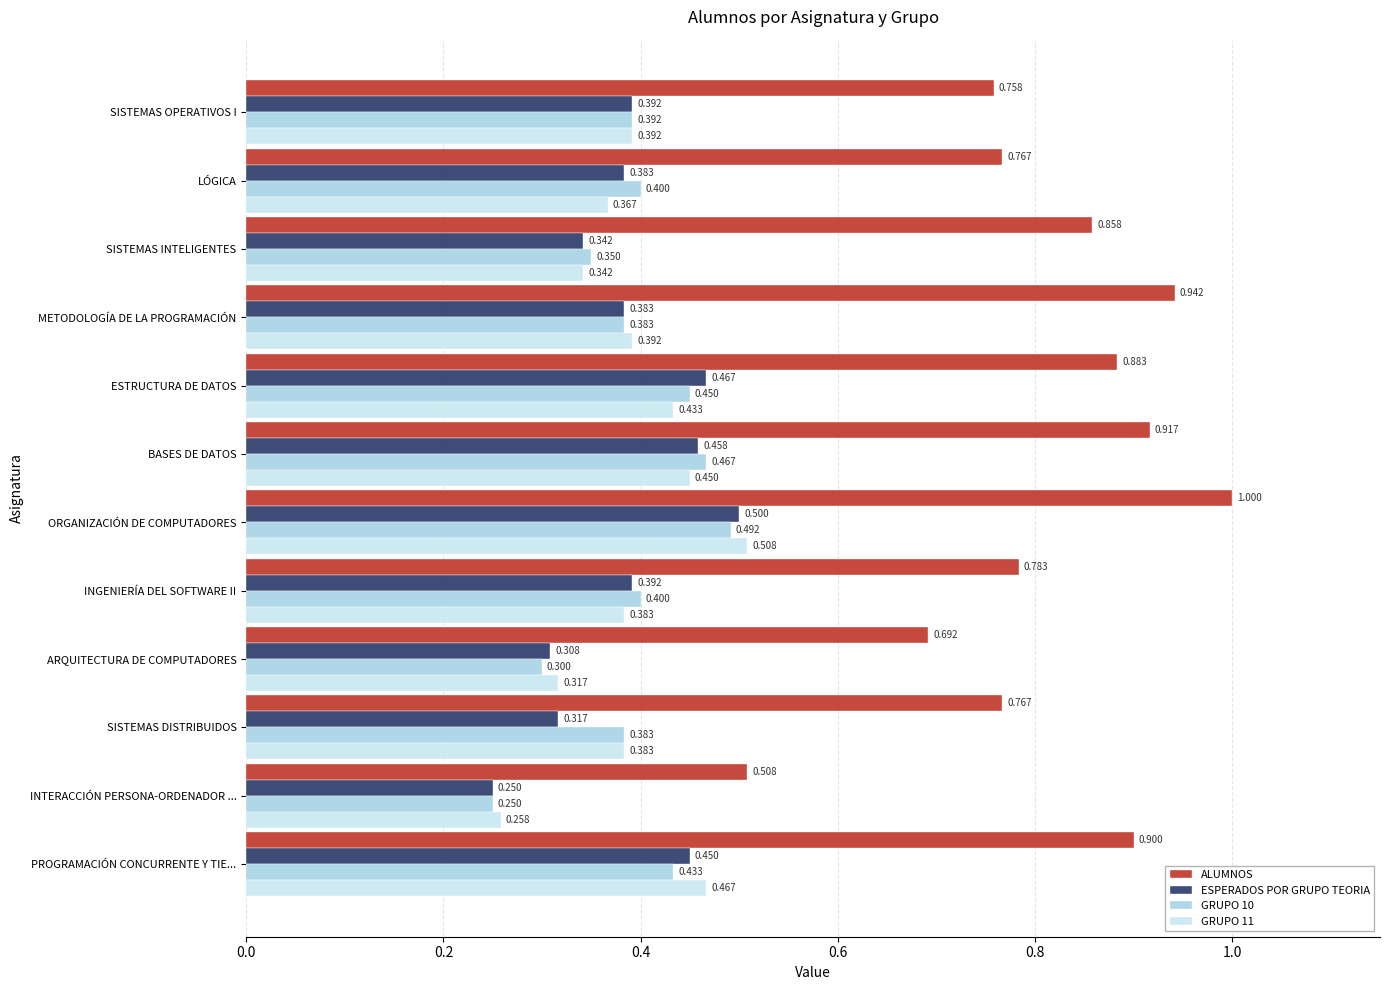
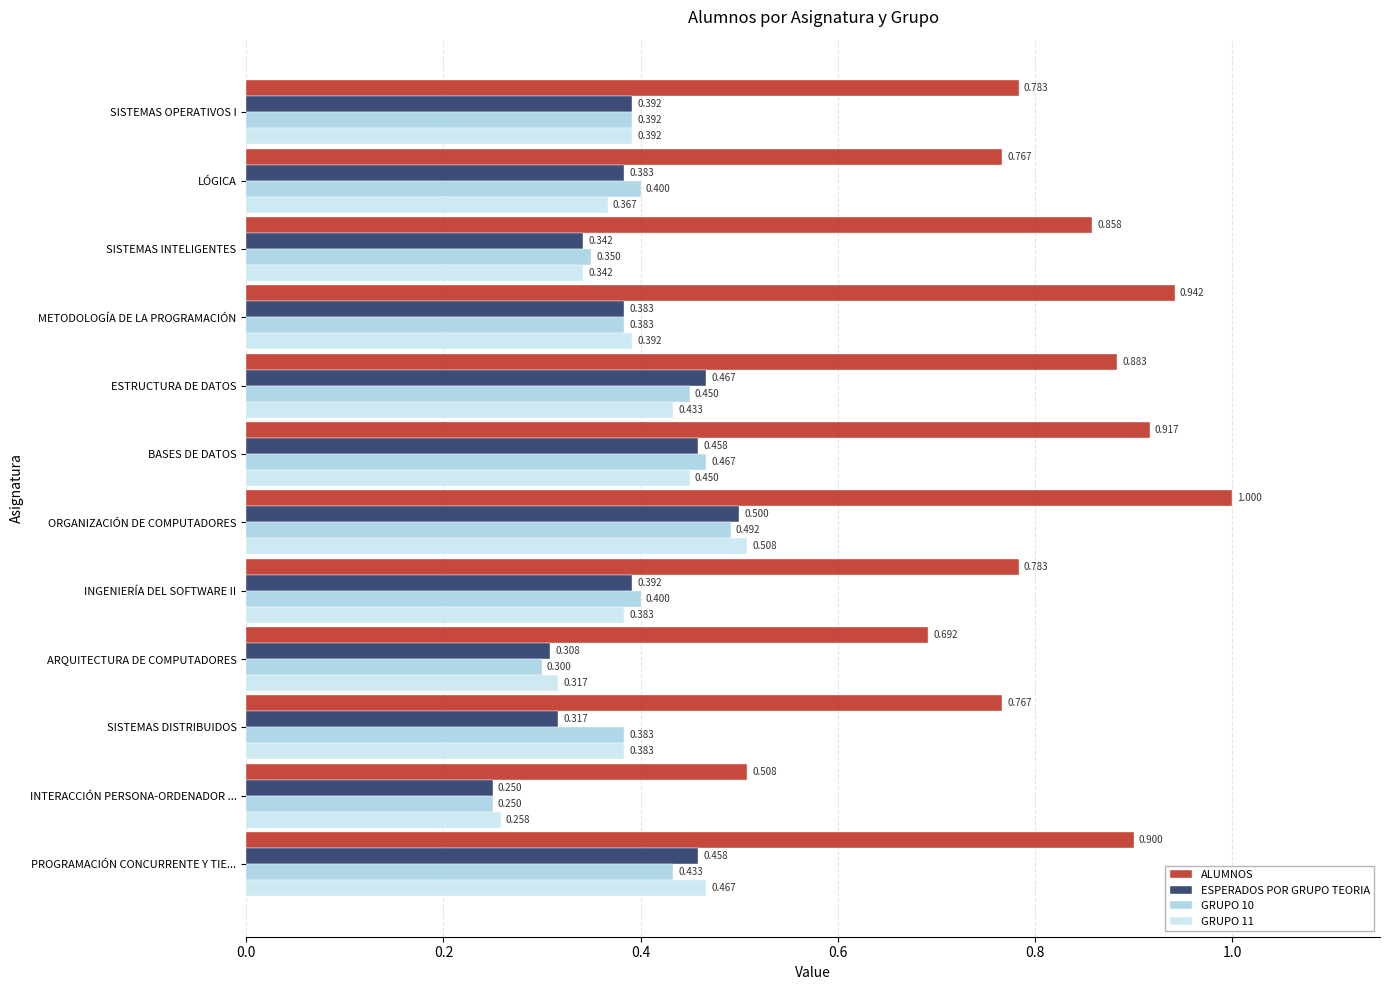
ALUMNOS, SISTEMAS OPERATIVOS I: 0.758 -> 0.783
ESPERADOS POR GRUPO TEORIA, PROGRAMACIÓN CONCURRENTE Y TIE...: 0.450 -> 0.458
